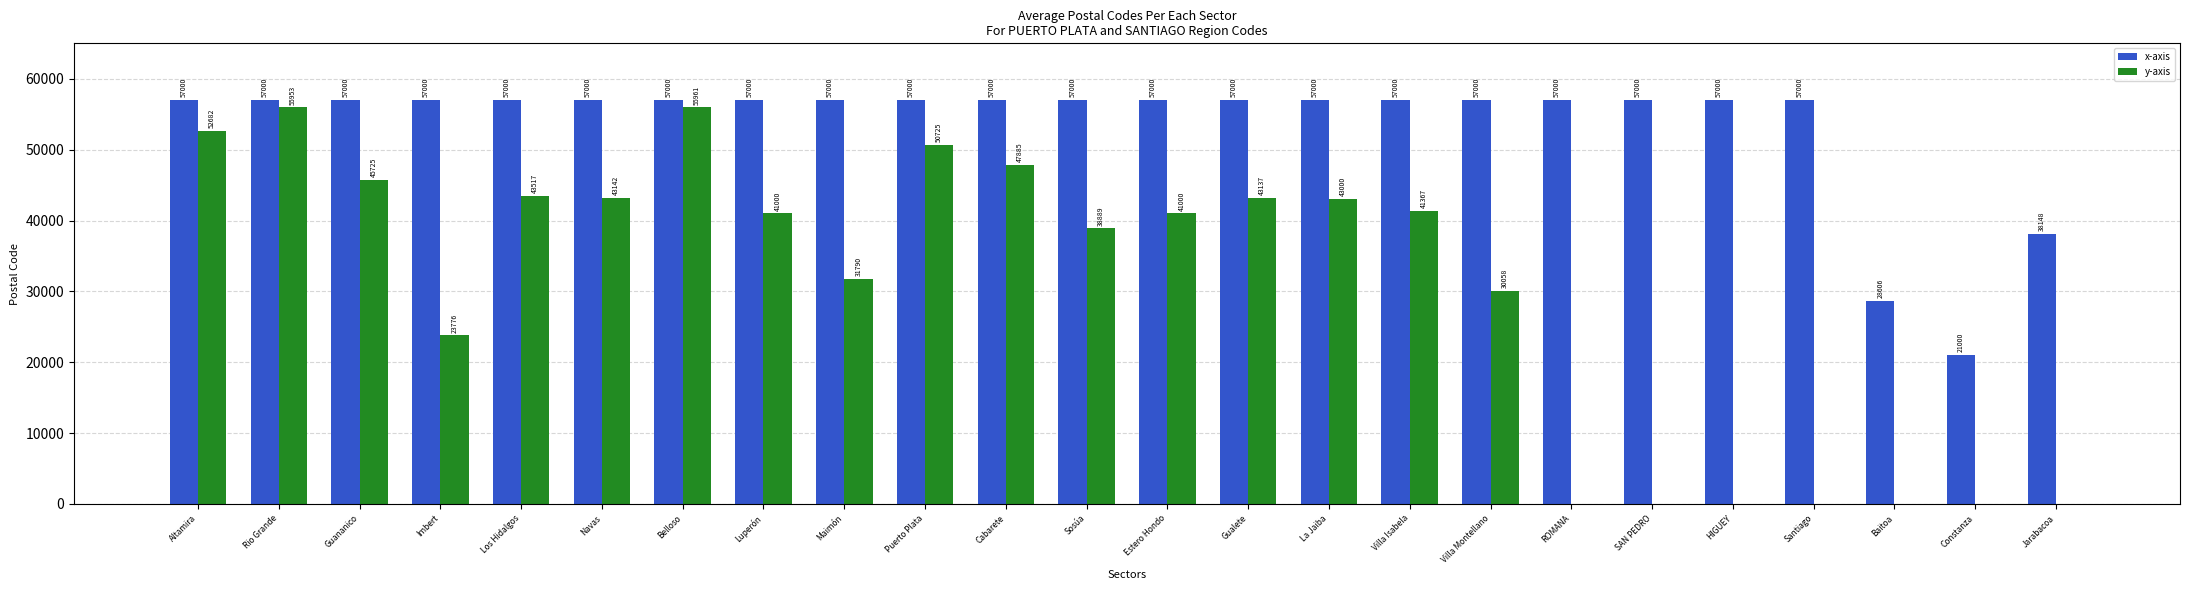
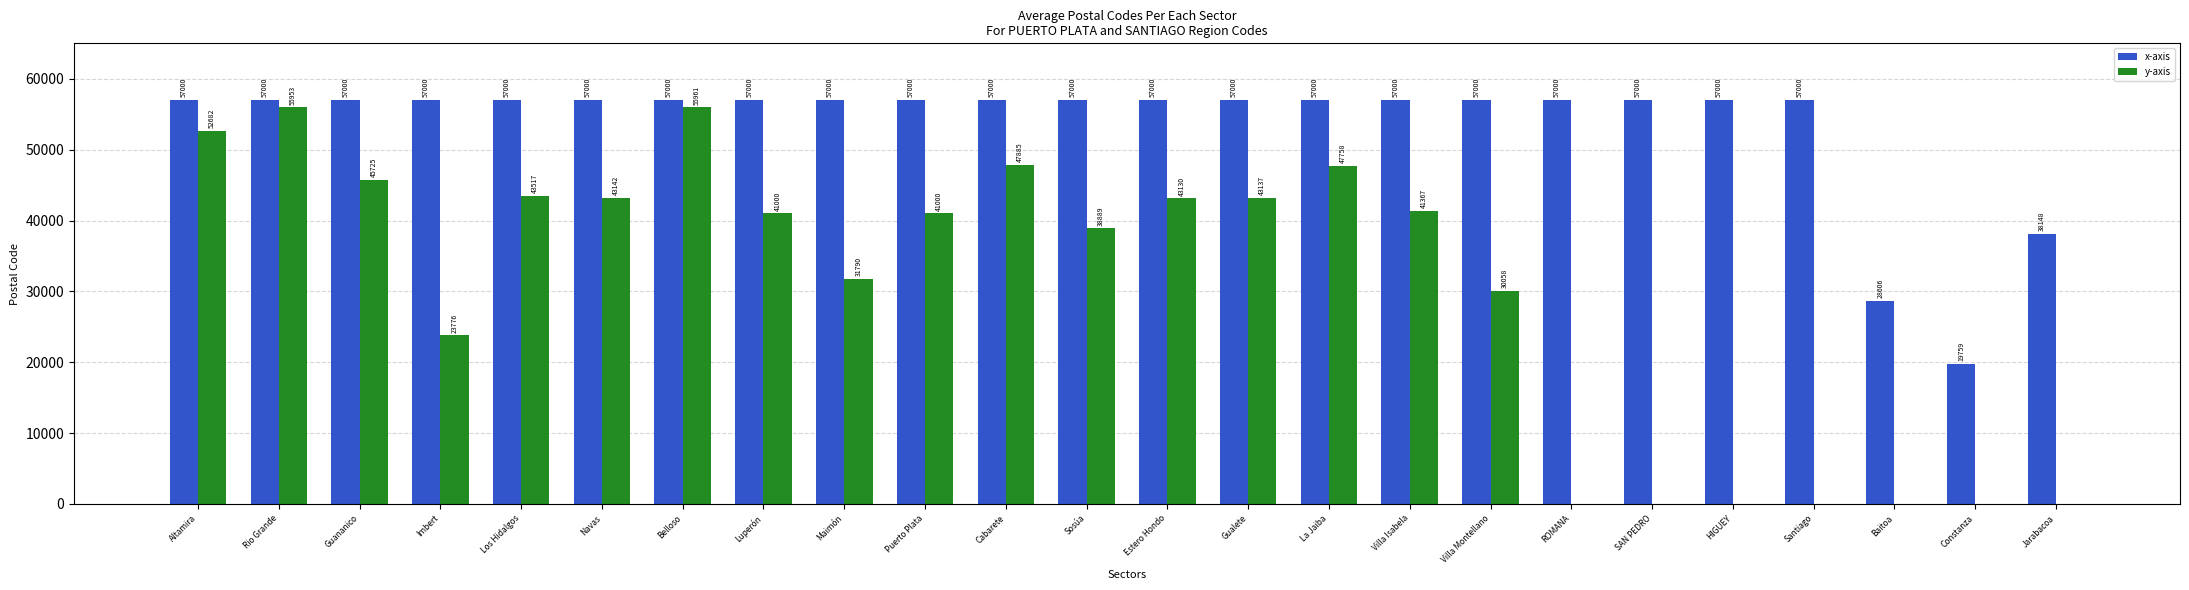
y-axis, Puerto Plata: 50725 -> 41000
y-axis, Estero Hondo: 41000 -> 43130
y-axis, La Jaiba: 43000 -> 47758
x-axis, Constanza: 21000 -> 19759
